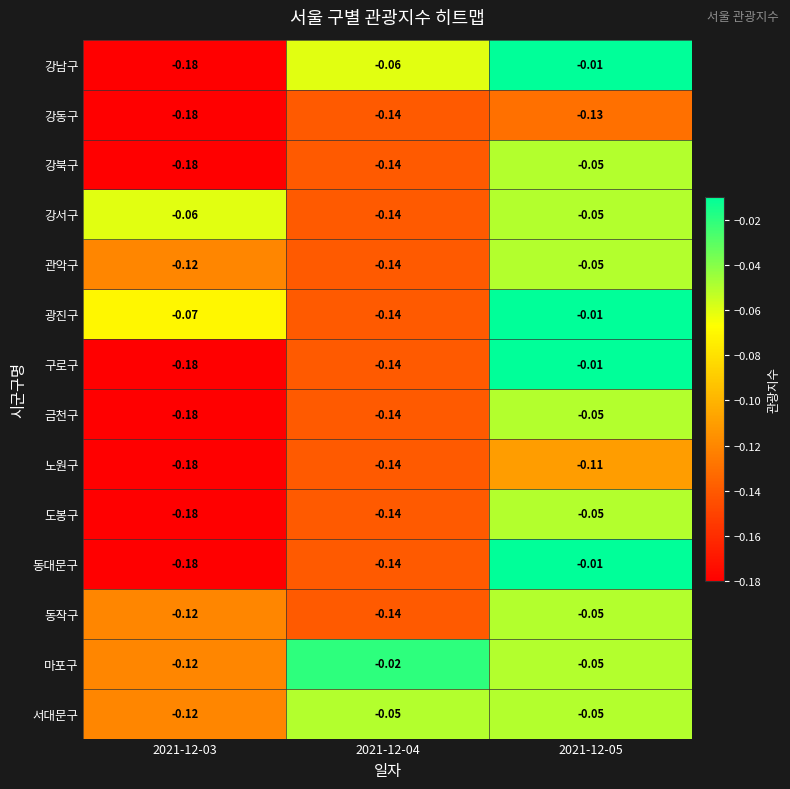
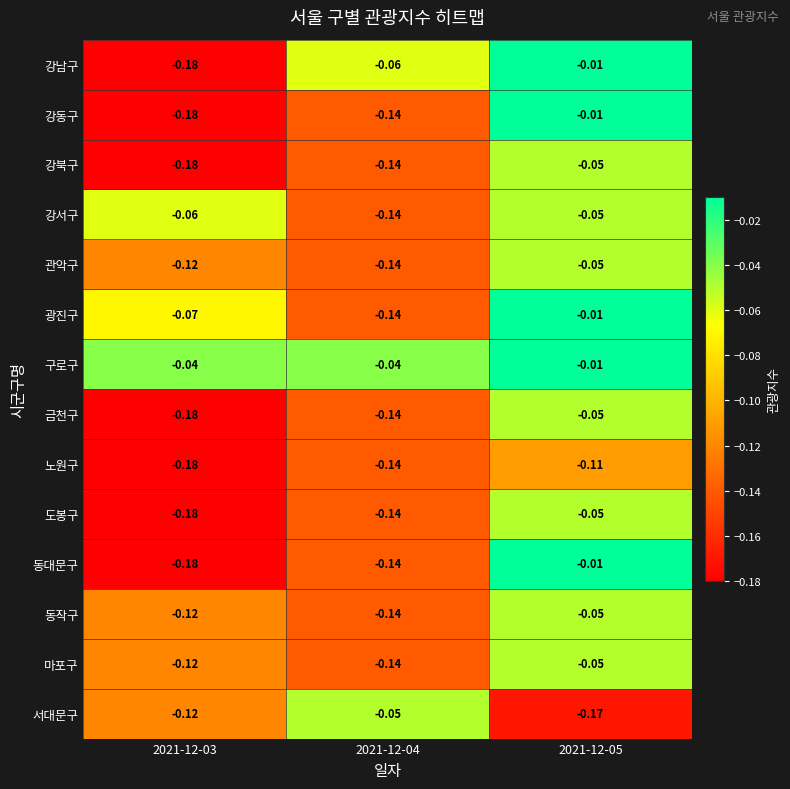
강동구, 2021-12-05: -0.13 -> -0.01
구로구, 2021-12-03: -0.18 -> -0.04
구로구, 2021-12-04: -0.14 -> -0.04
마포구, 2021-12-04: -0.02 -> -0.14
서대문구, 2021-12-05: -0.05 -> -0.17
